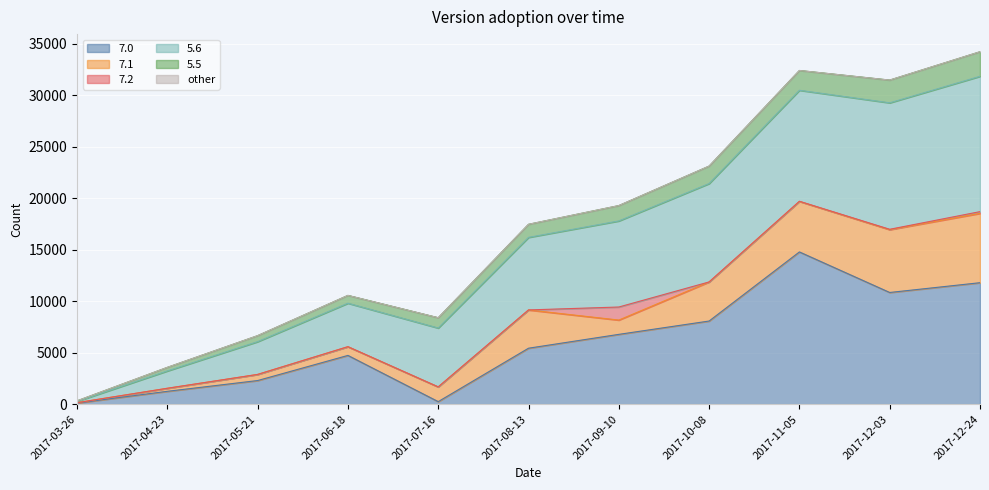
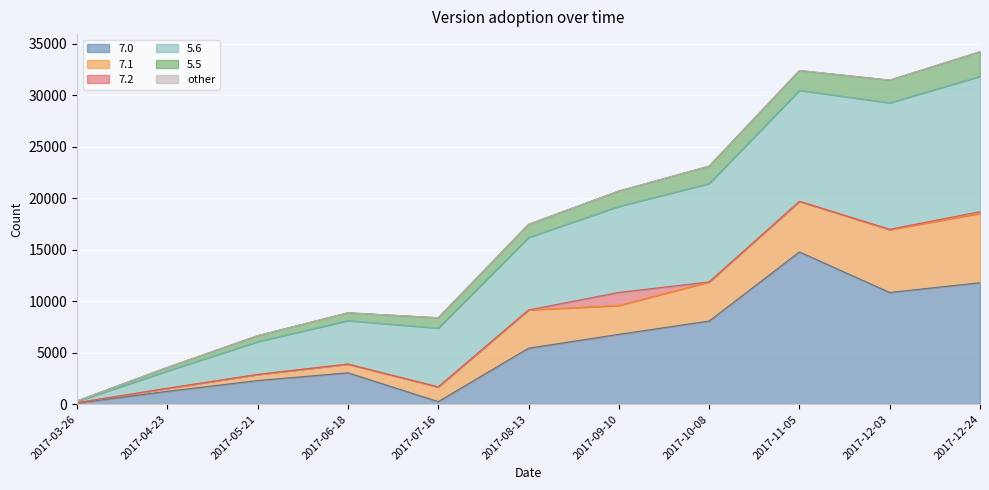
7.0, 2017-06-18: 4700 -> 3000
7.1, 2017-09-10: 1400 -> 2800
